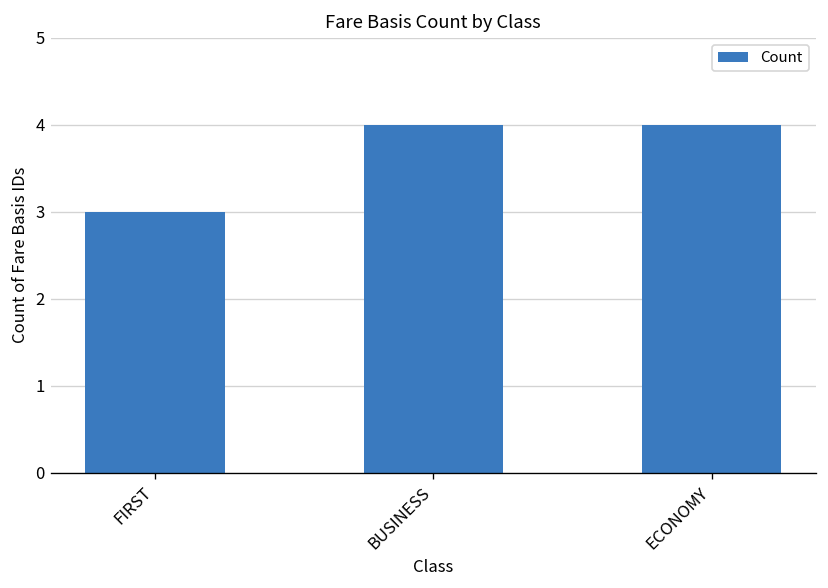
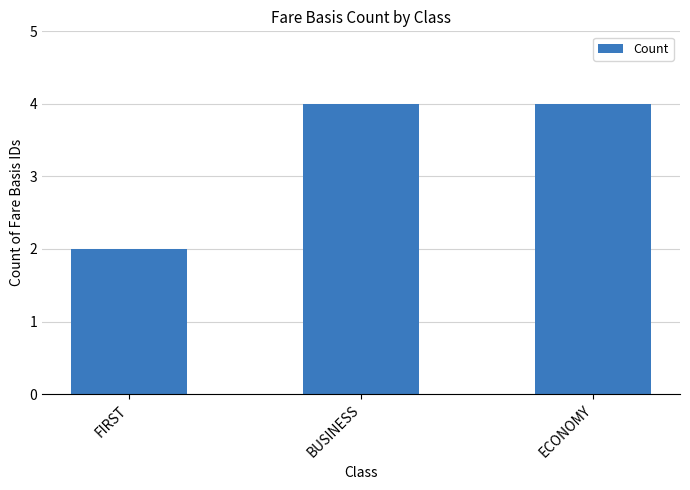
FIRST: 3 -> 2
